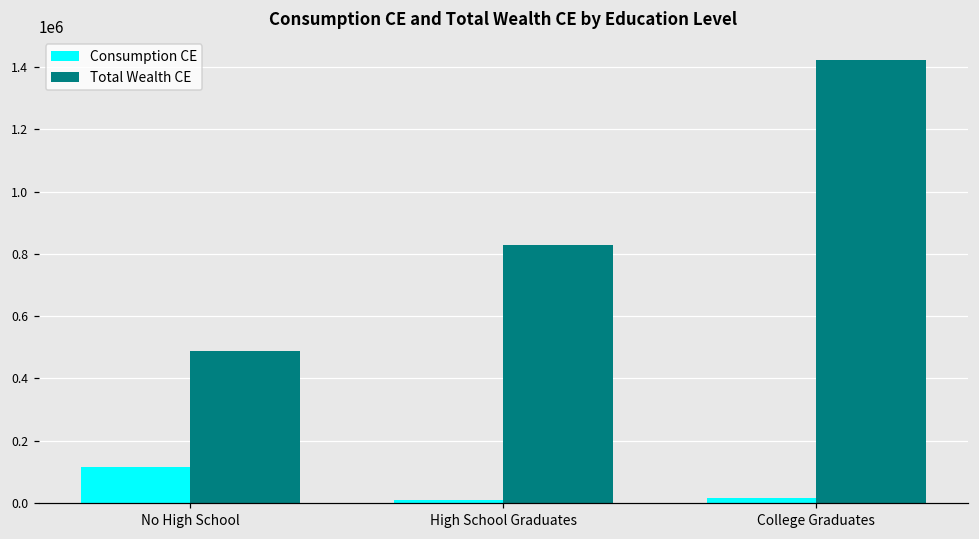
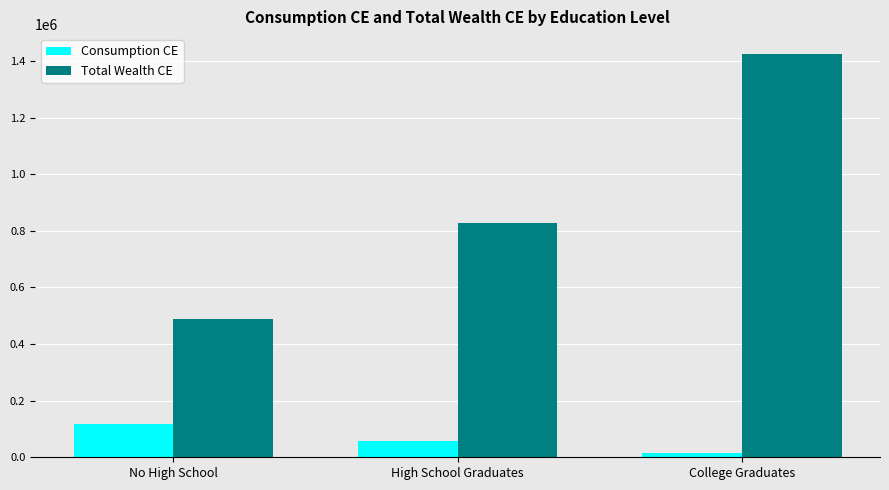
Consumption CE, High School Graduates: 10000 -> 60000
